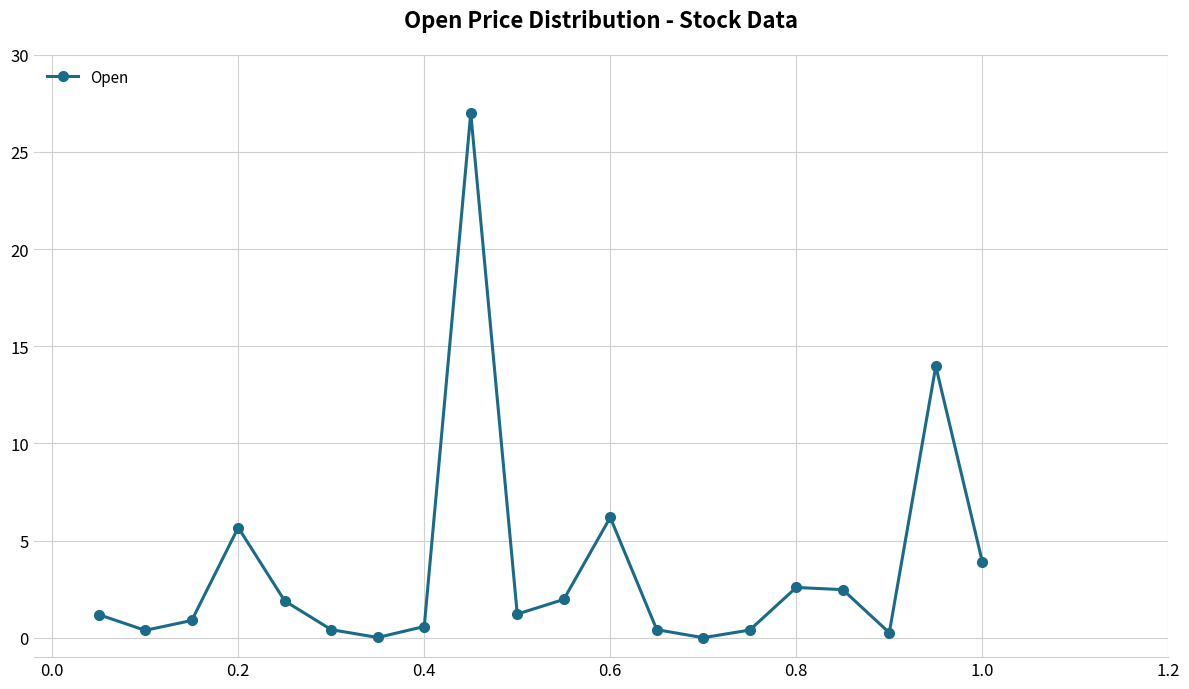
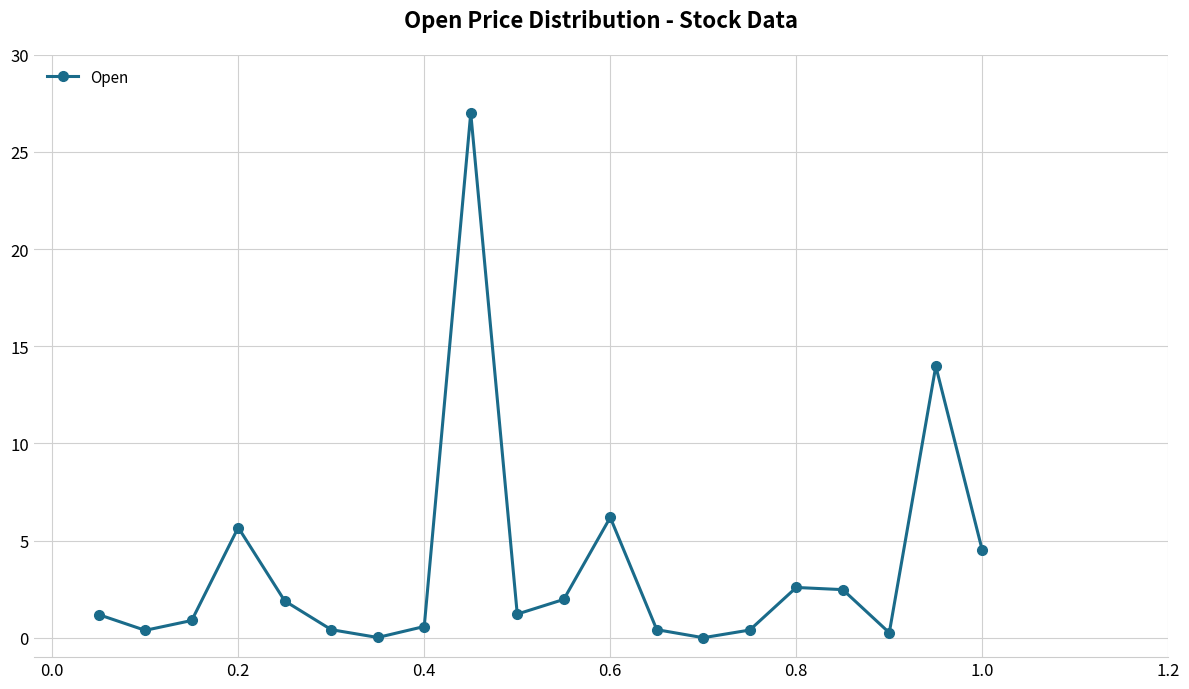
1.0: 3.9 -> 4.5
